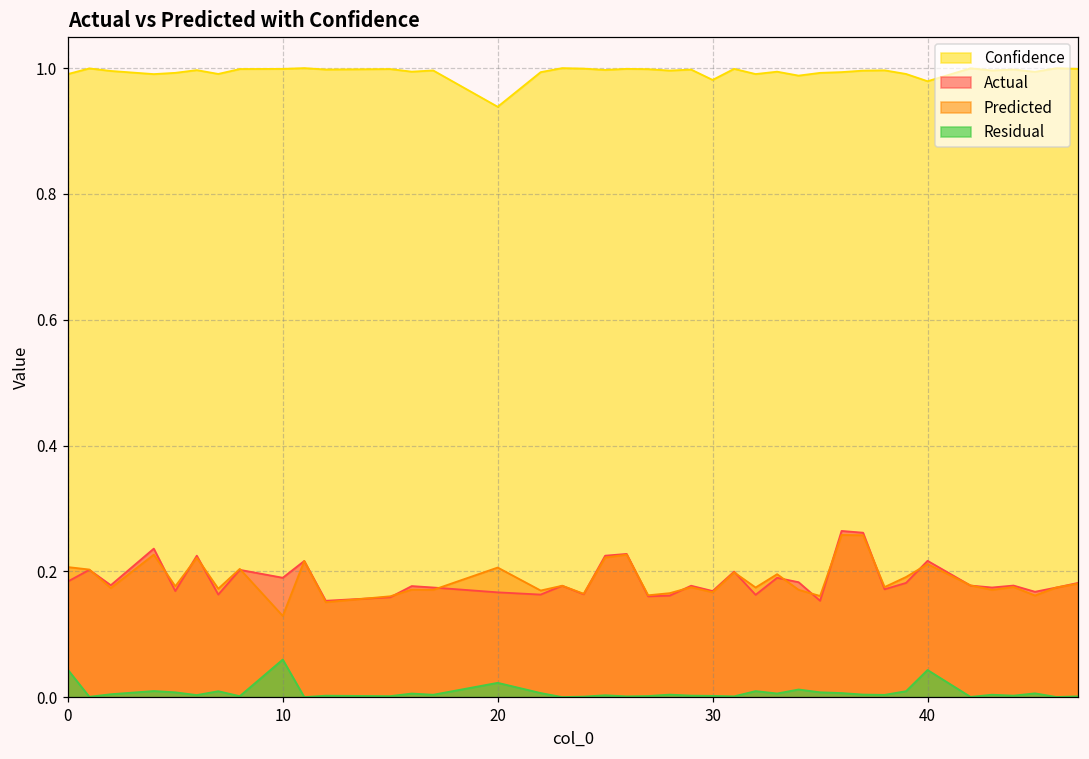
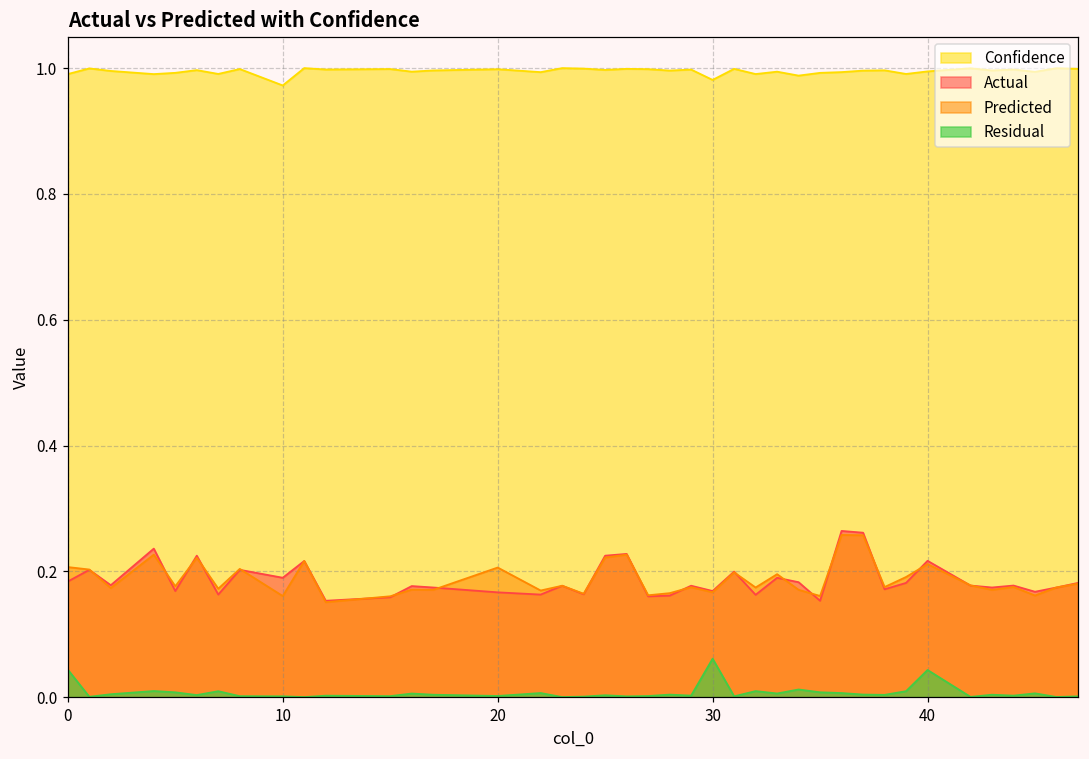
Confidence, 10: 1.00 -> 0.97
Predicted, 10: 0.13 -> 0.16
Residual, 10: 0.06 -> 0.00
Confidence, 20: 0.94 -> 1.00
Residual, 20: 0.02 -> 0.00
Residual, 30: 0.00 -> 0.06
Confidence, 40: 0.98 -> 0.99
